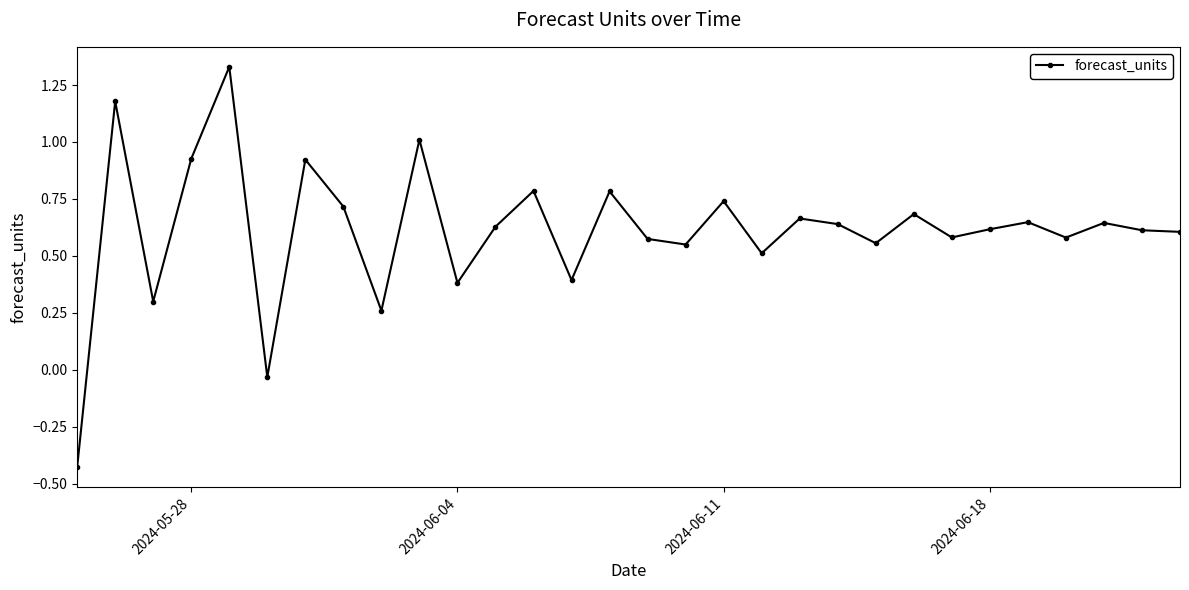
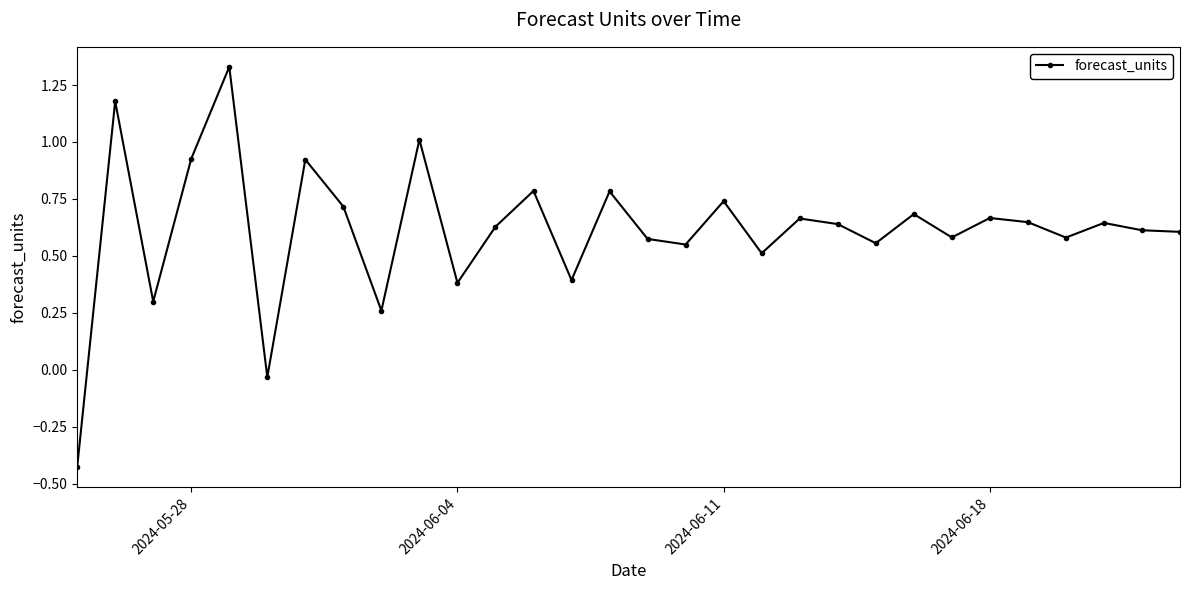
2024-06-18: 0.62 -> 0.67
